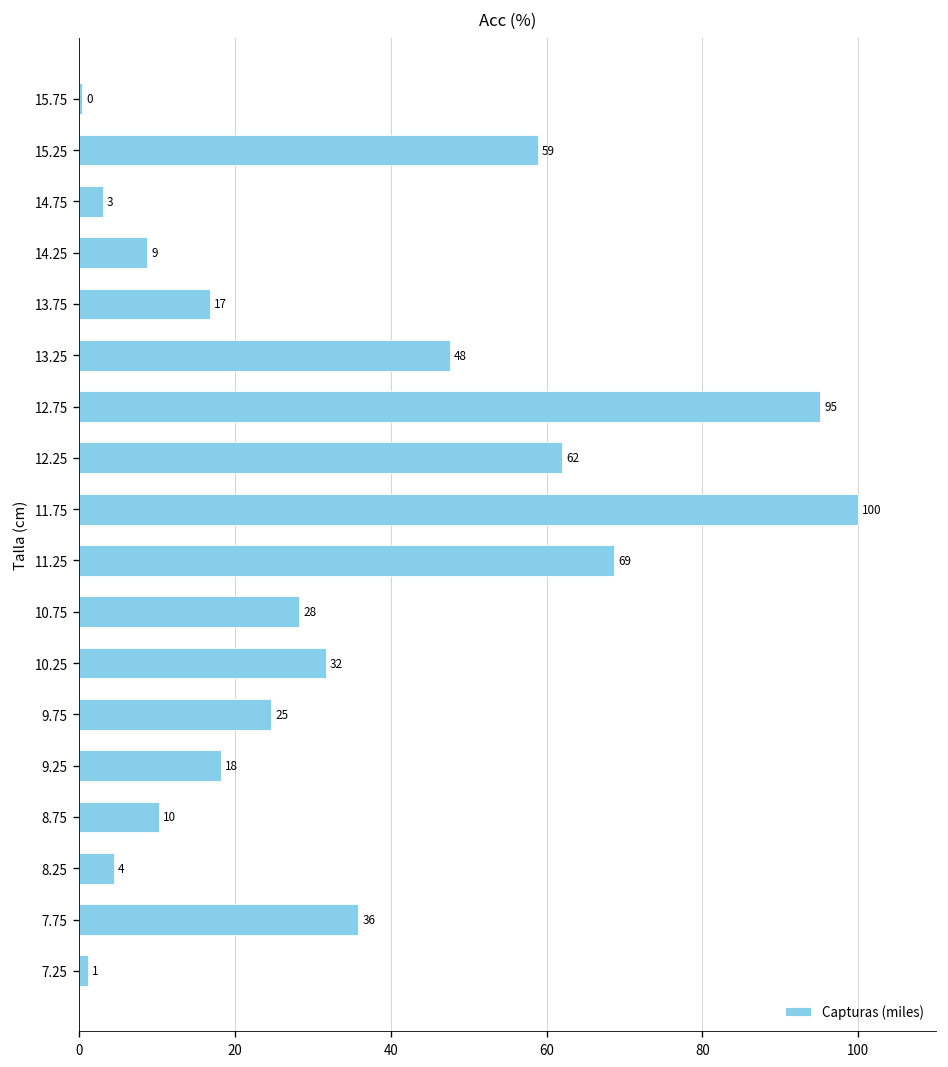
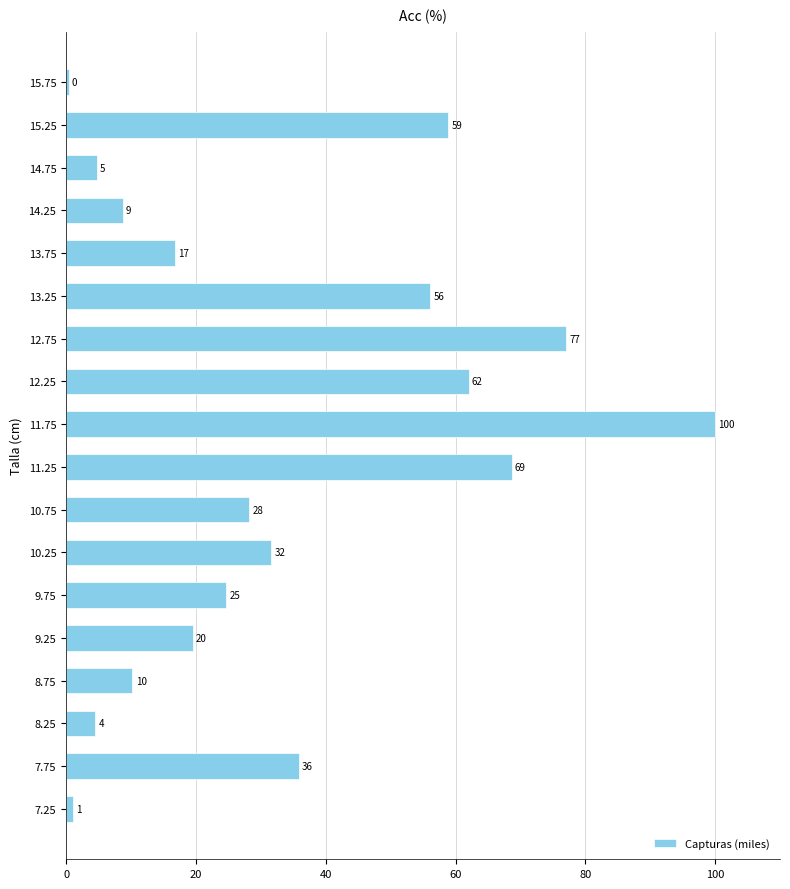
14.75: 3 -> 5
13.25: 48 -> 56
12.75: 95 -> 77
9.25: 18 -> 20
